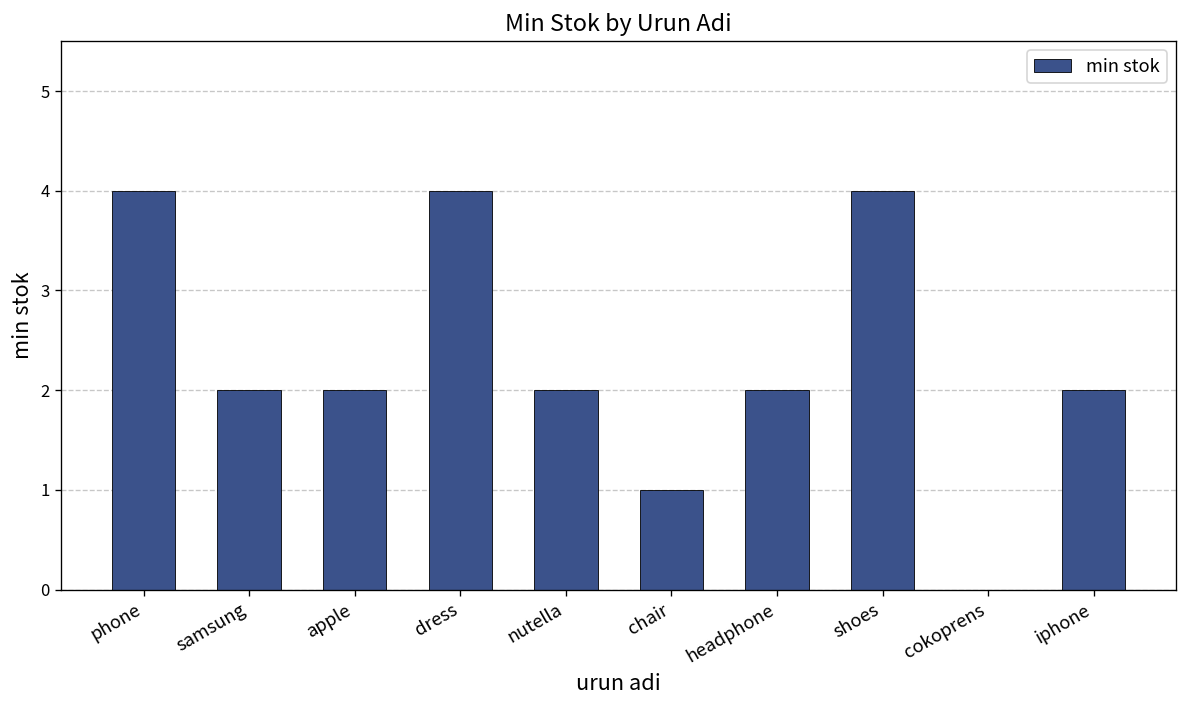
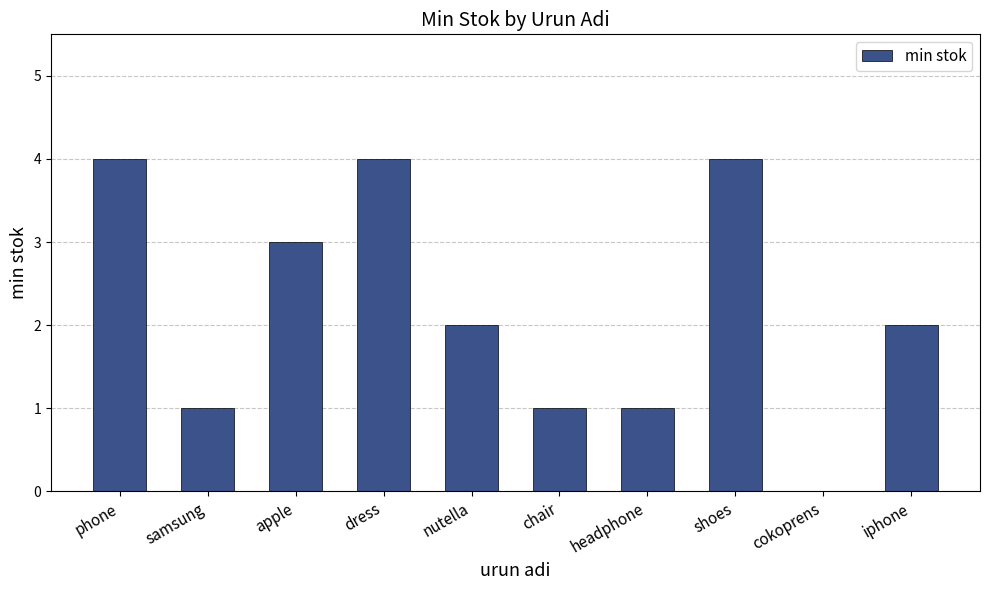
samsung: 2 -> 1
apple: 2 -> 3
headphone: 2 -> 1
